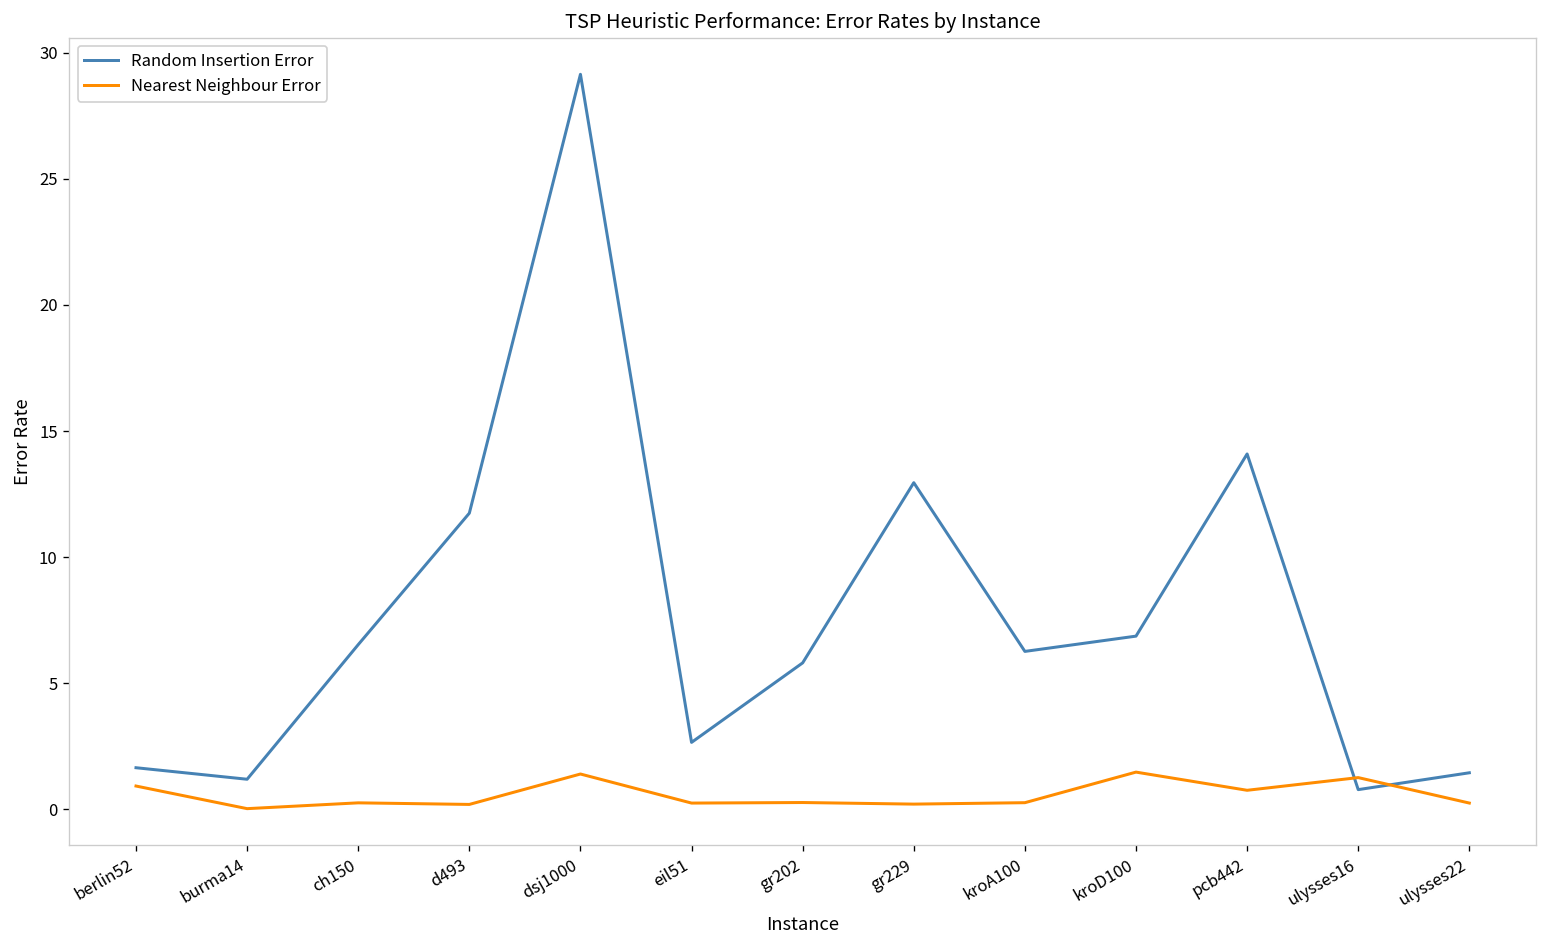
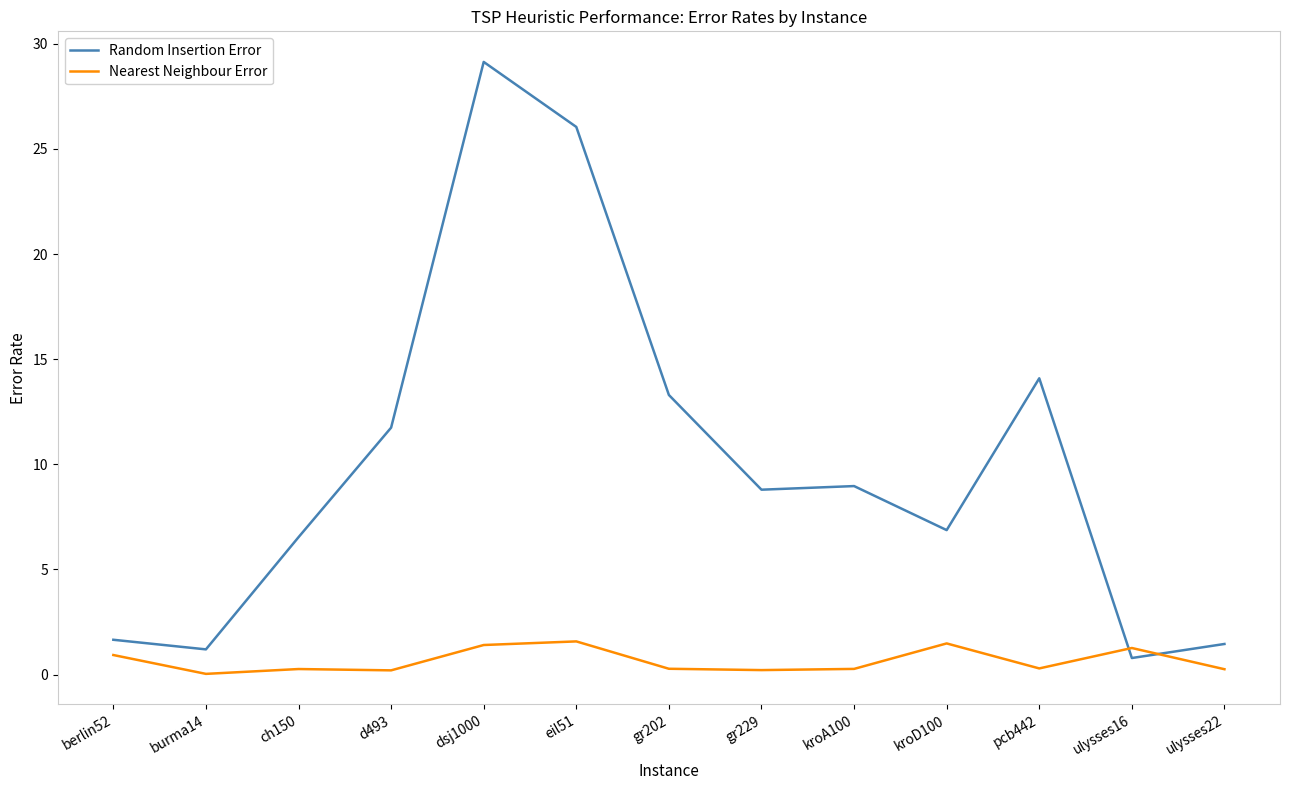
Random Insertion Error, eil51: 2.7 -> 26.0
Nearest Neighbour Error, eil51: 0.3 -> 1.6
Random Insertion Error, gr202: 5.8 -> 13.3
Random Insertion Error, gr229: 13.0 -> 8.8
Random Insertion Error, kroA100: 6.3 -> 9.0
Nearest Neighbour Error, pcb442: 0.8 -> 0.3
